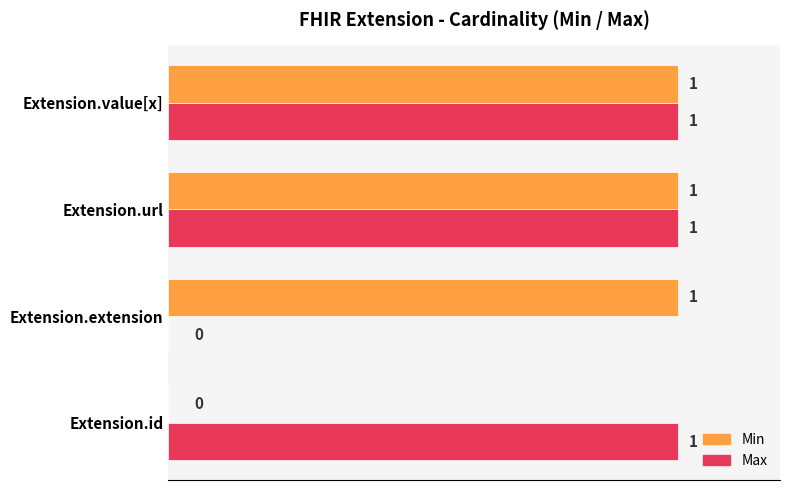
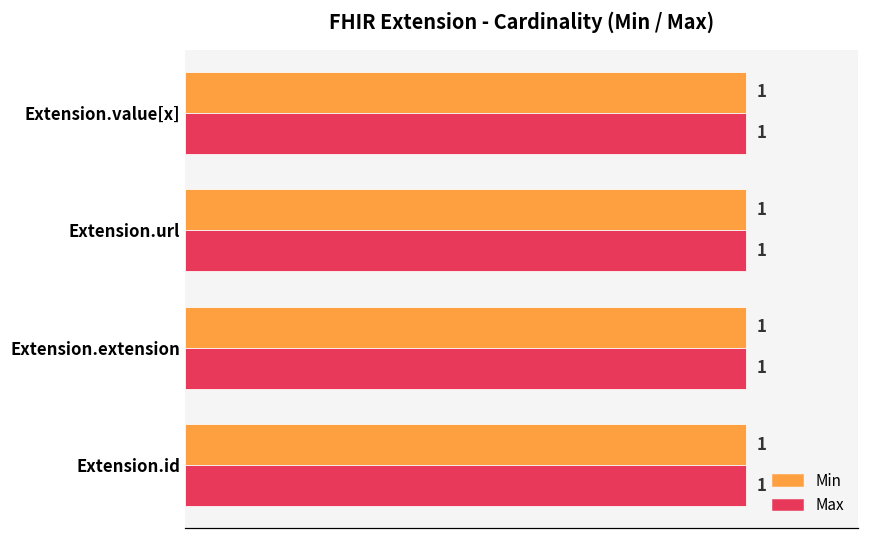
Max, Extension.extension: 0 -> 1
Min, Extension.id: 0 -> 1
